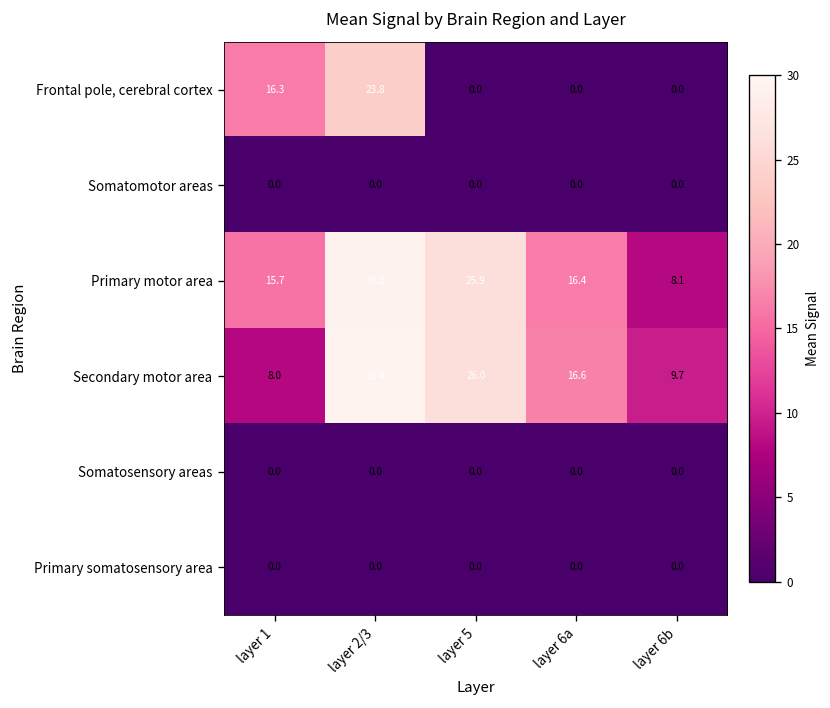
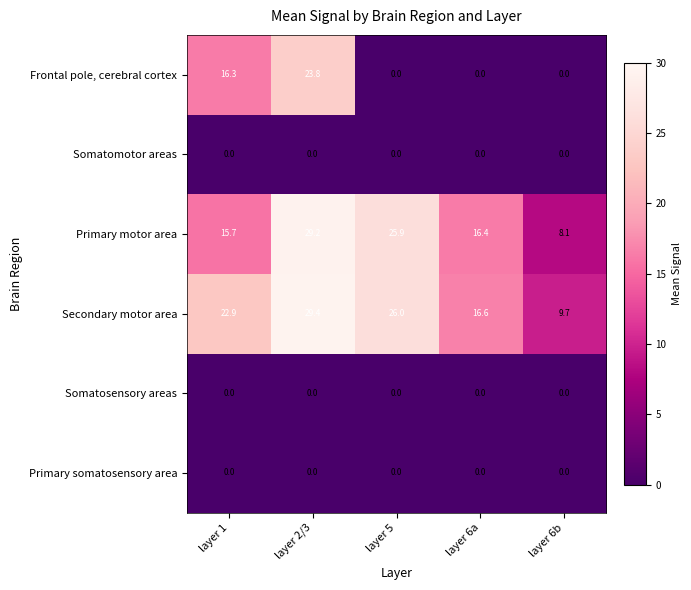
Secondary motor area, layer 1: 8.0 -> 22.9
